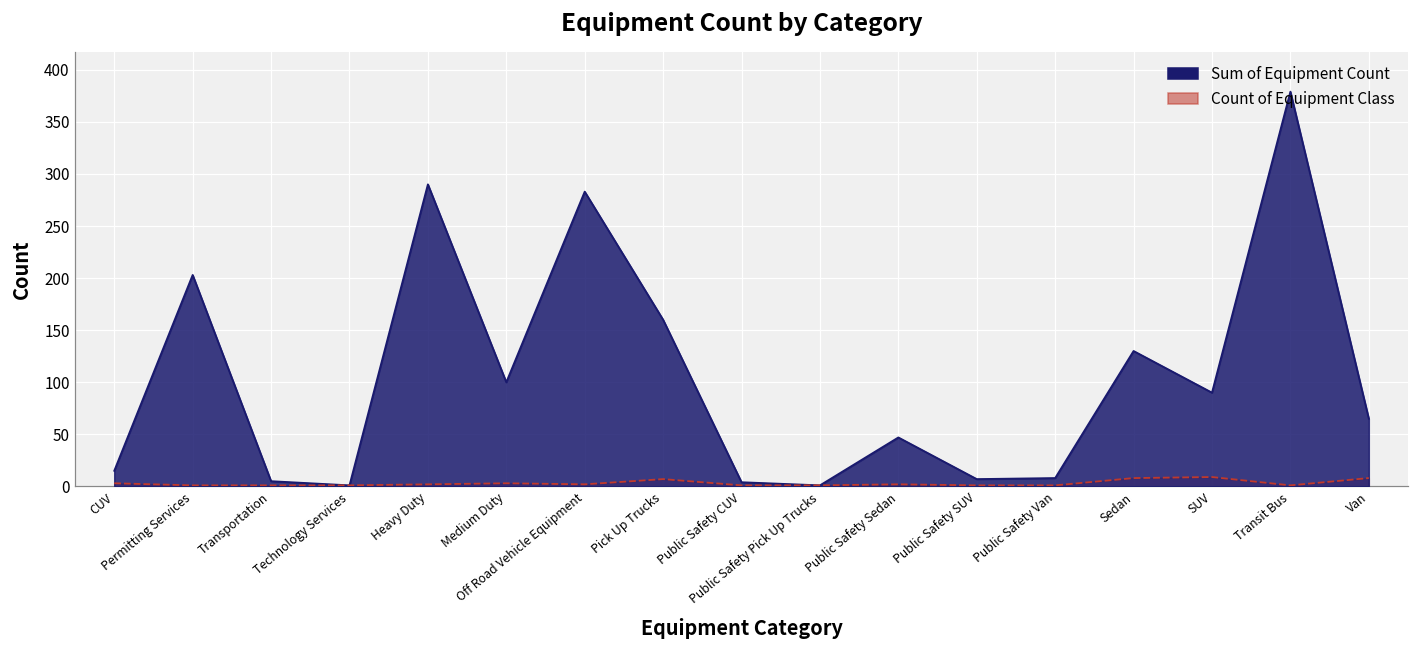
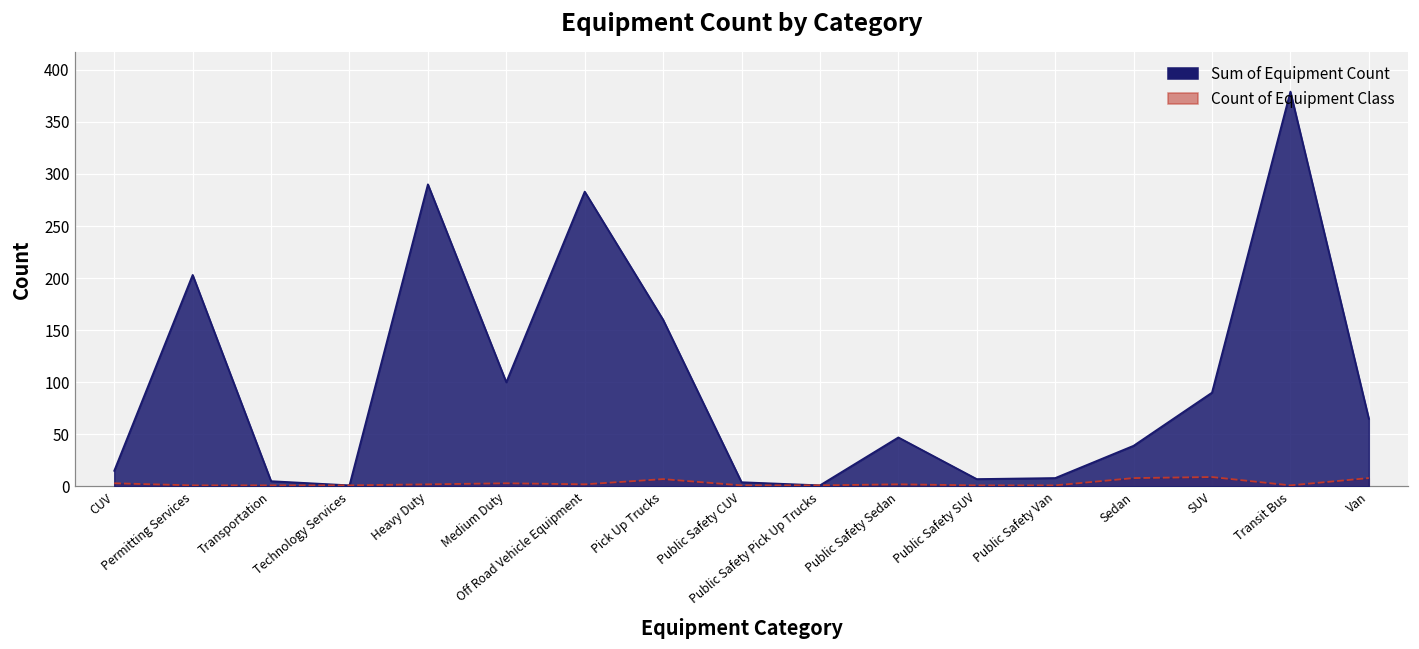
Sum of Equipment Count, Sedan: 130 -> 40
